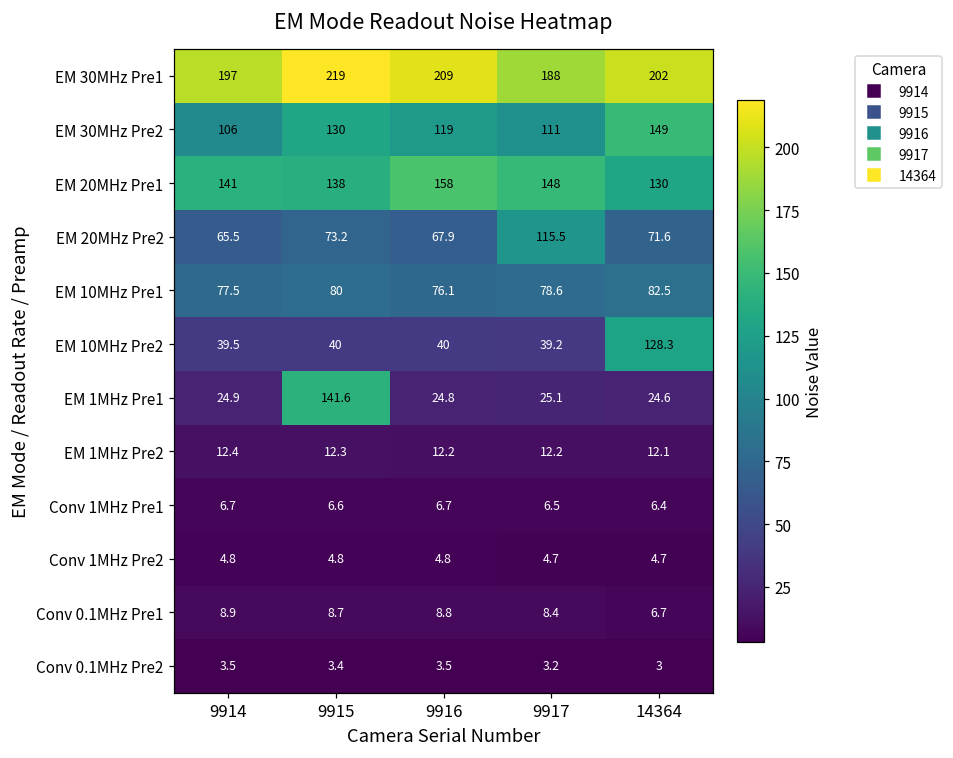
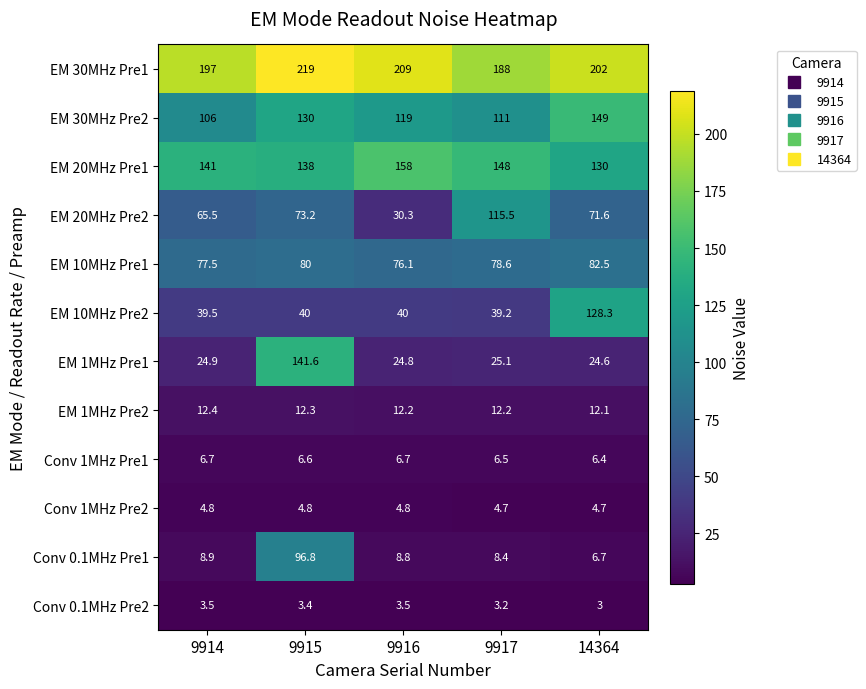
EM 20MHz Pre2, 9916: 67.9 -> 30.3
Conv 0.1MHz Pre1, 9915: 8.7 -> 96.8
